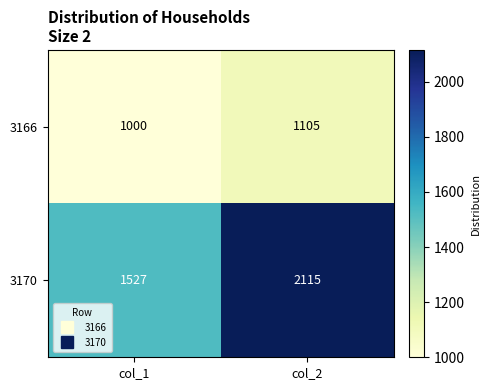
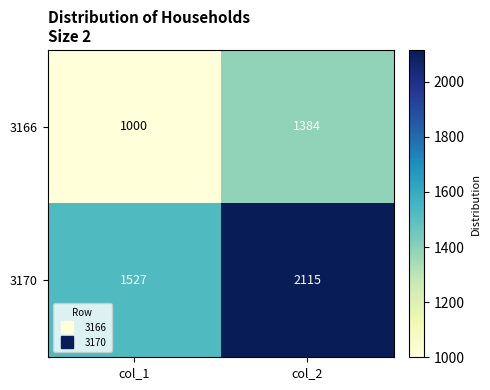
3166, col_2: 1105 -> 1384
